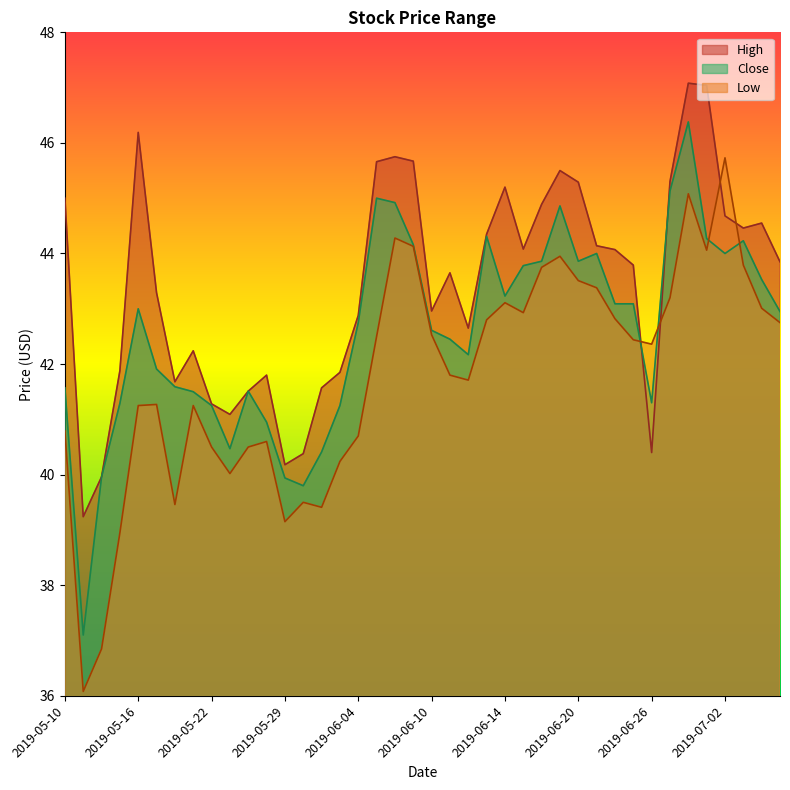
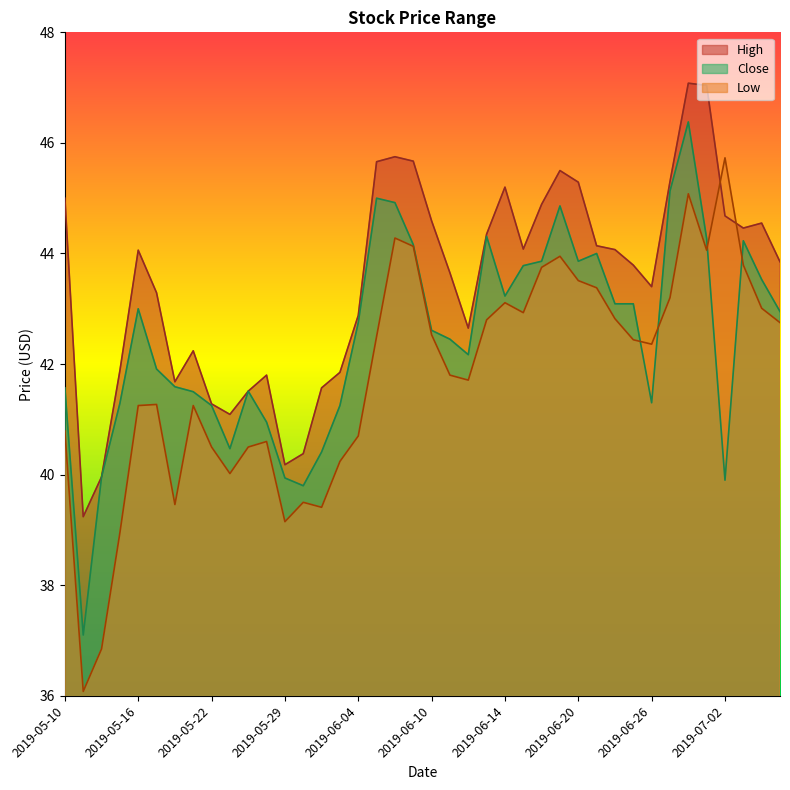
High, 2019-05-16: 46.2 -> 44.1
High, 2019-06-10: 43.0 -> 44.6
High, 2019-06-26: 40.4 -> 43.4
Close, 2019-07-02: 44.0 -> 39.9
